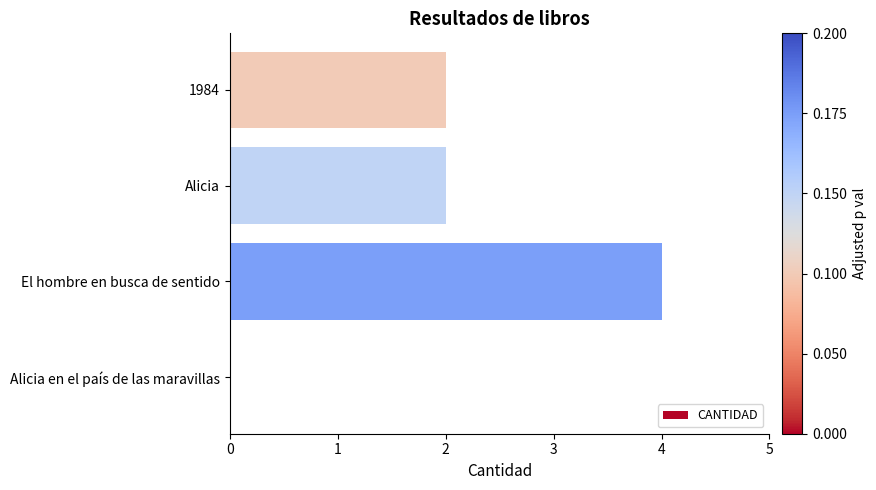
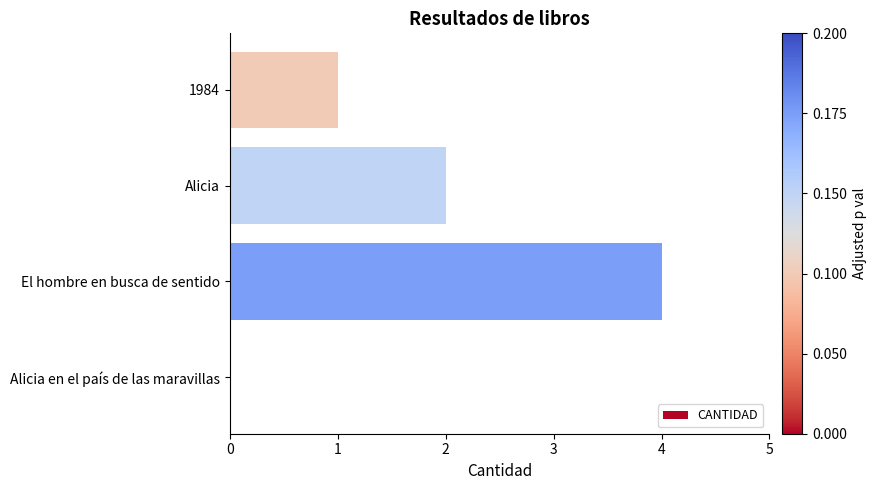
1984: 2 -> 1
